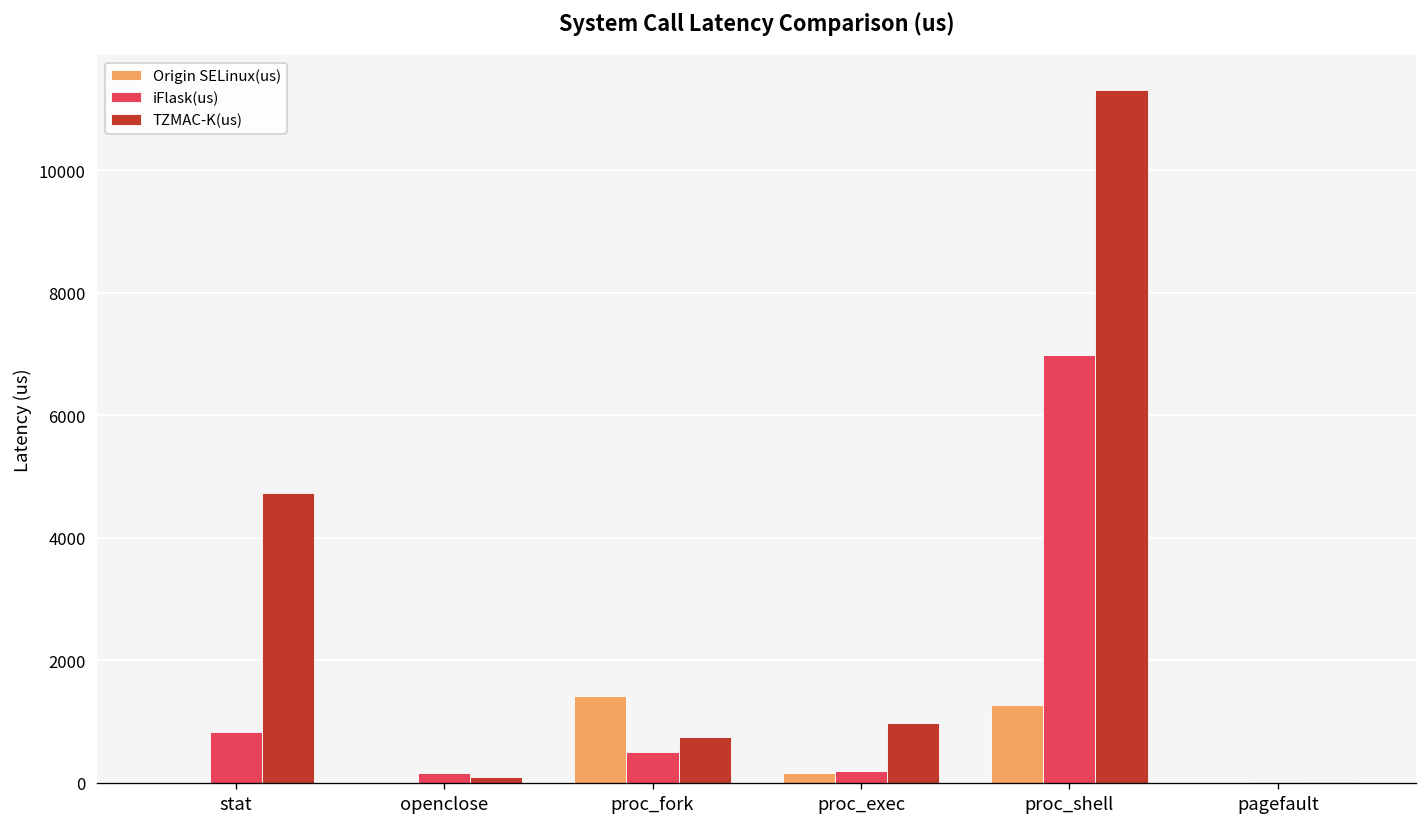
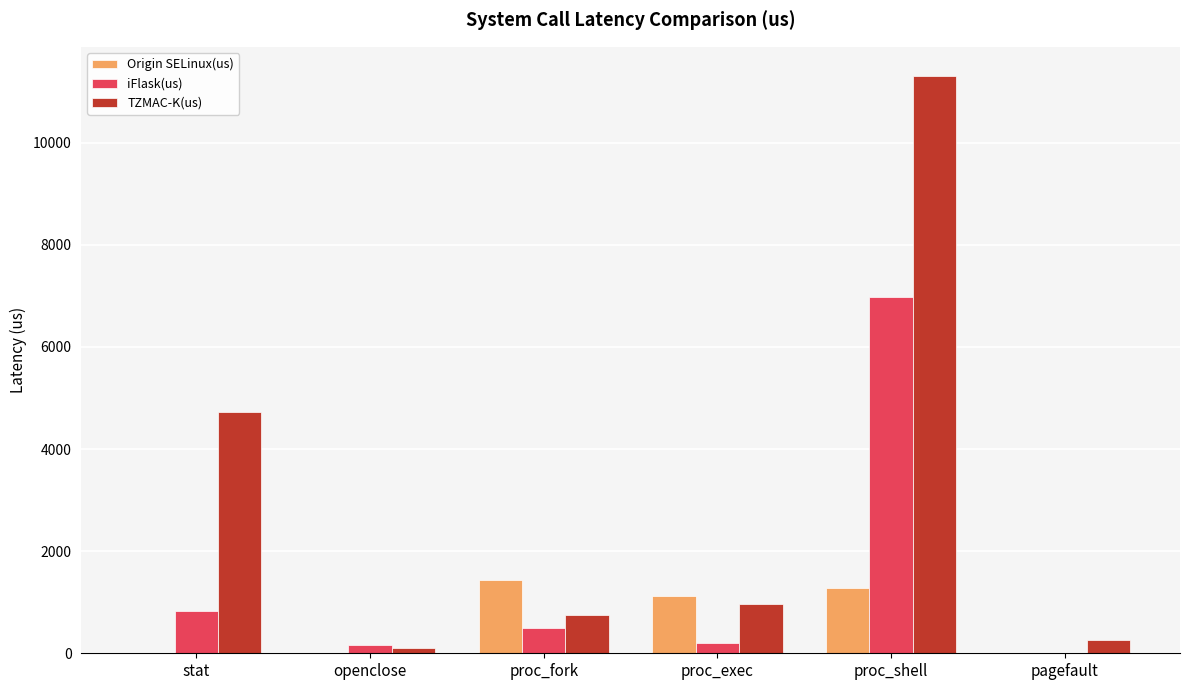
Origin SELinux(us), proc_exec: 200 -> 1100
TZMAC-K(us), pagefault: 0 -> 300
